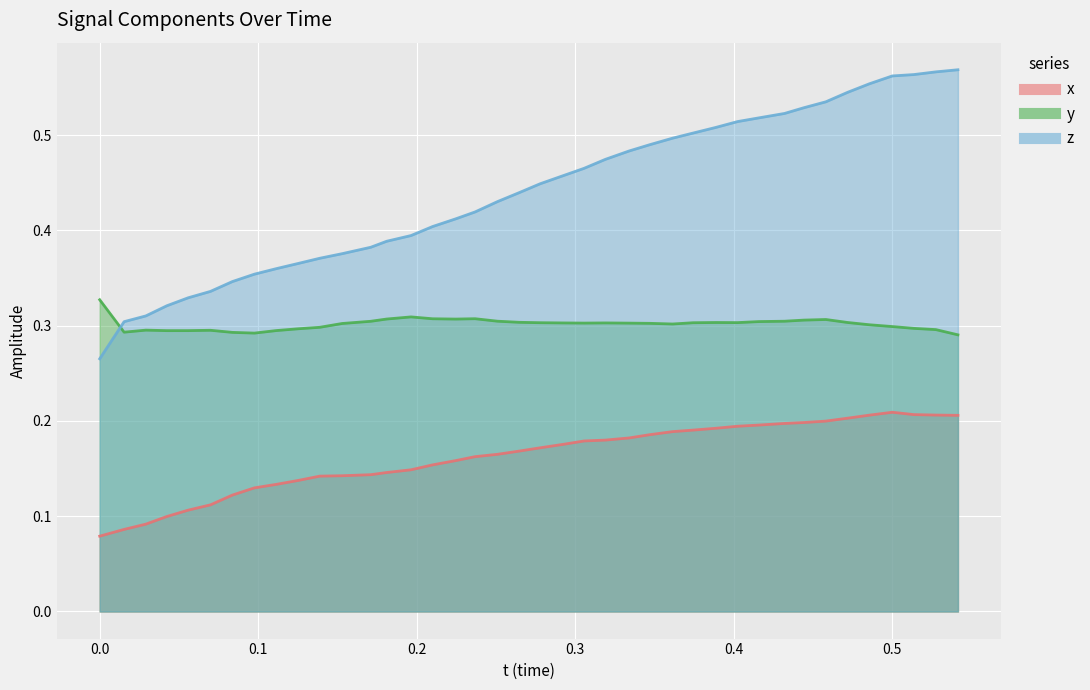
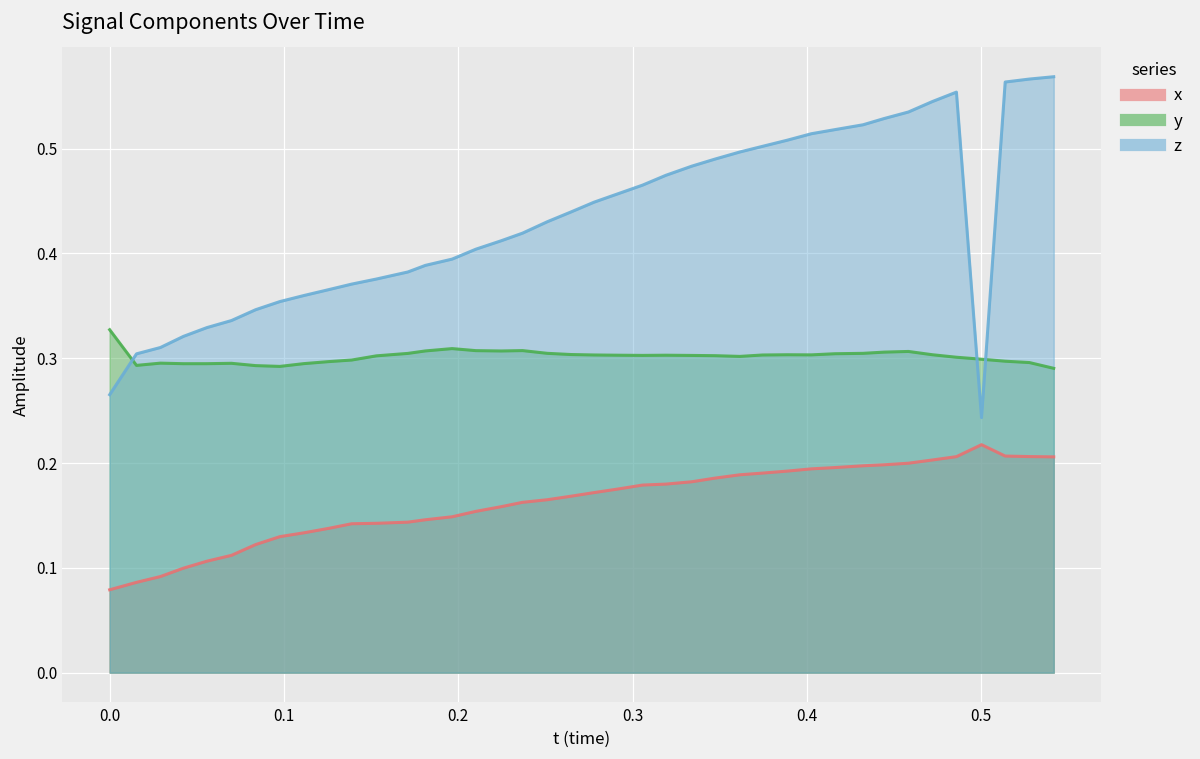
x, 0.5: 0.21 -> 0.22
z, 0.5: 0.56 -> 0.24
